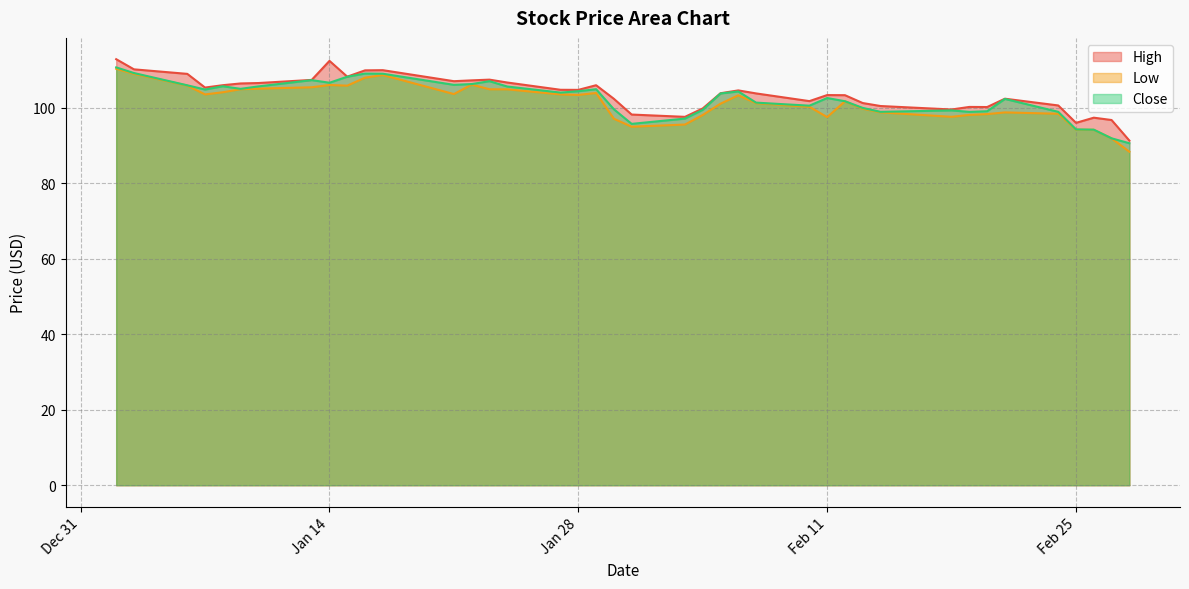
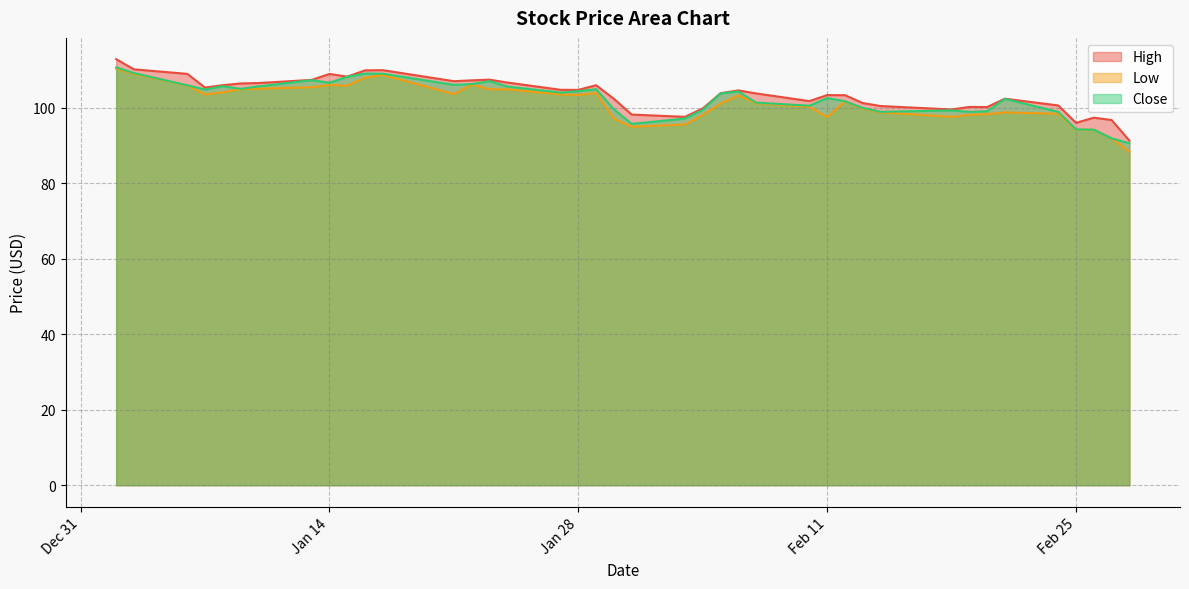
High, Jan 14: 112 -> 109
